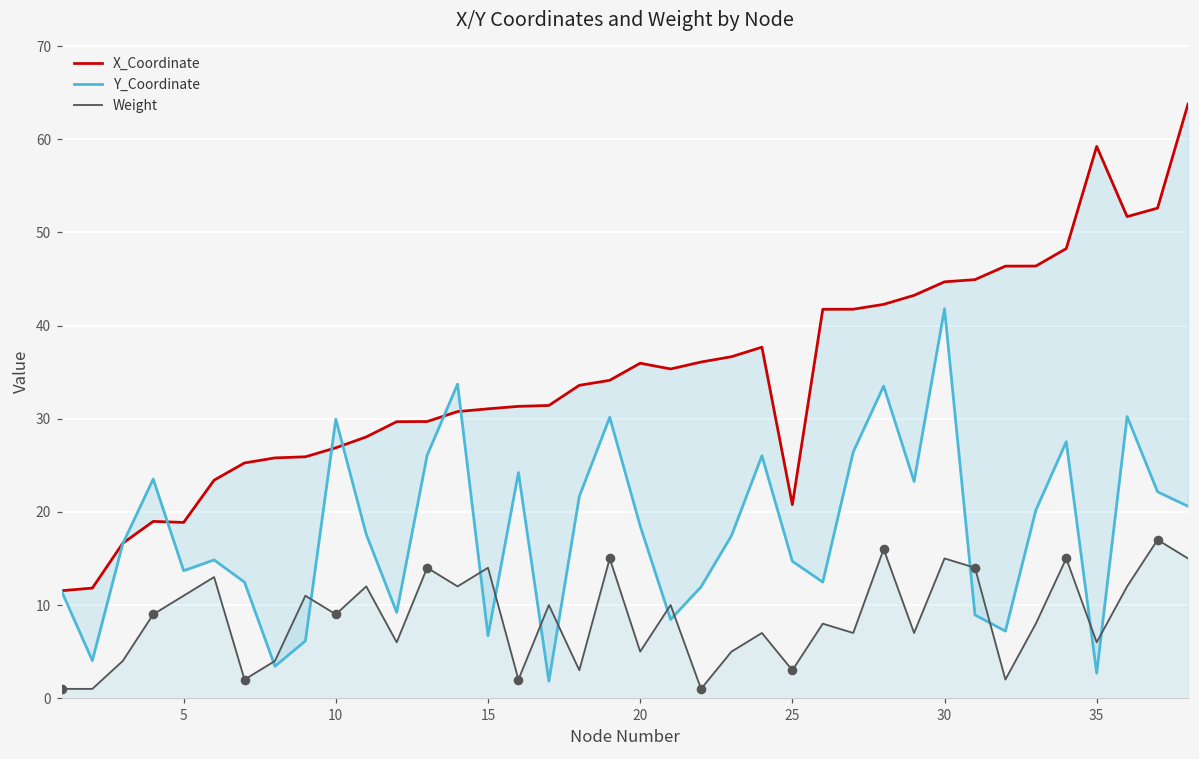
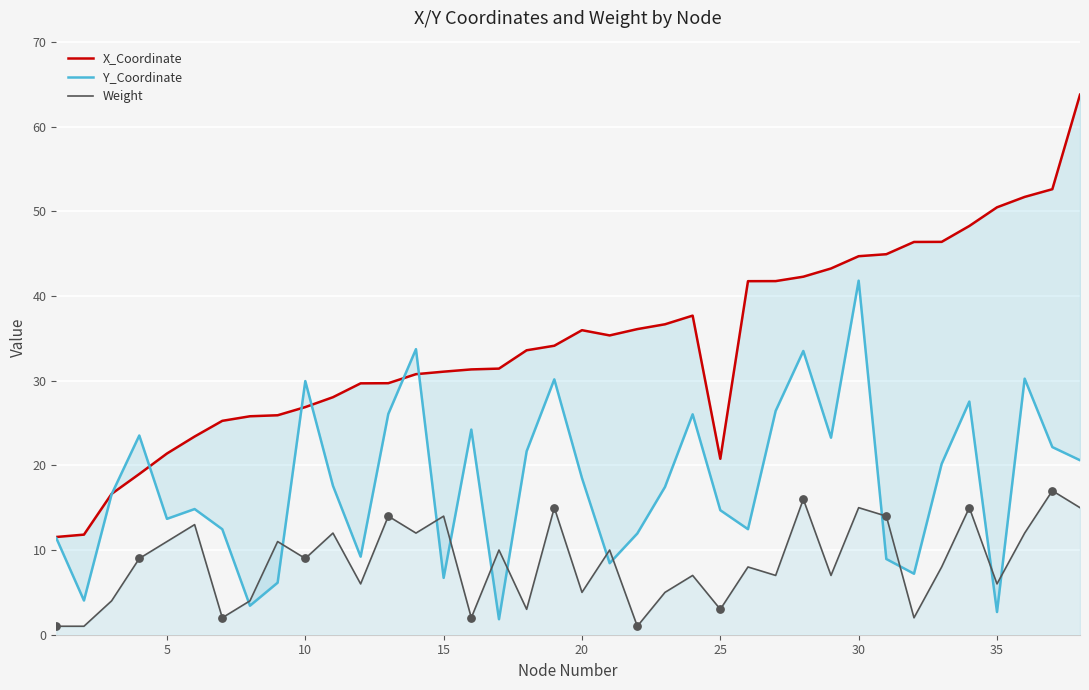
X_Coordinate, 5: 19 -> 21
X_Coordinate, 35: 59 -> 50
